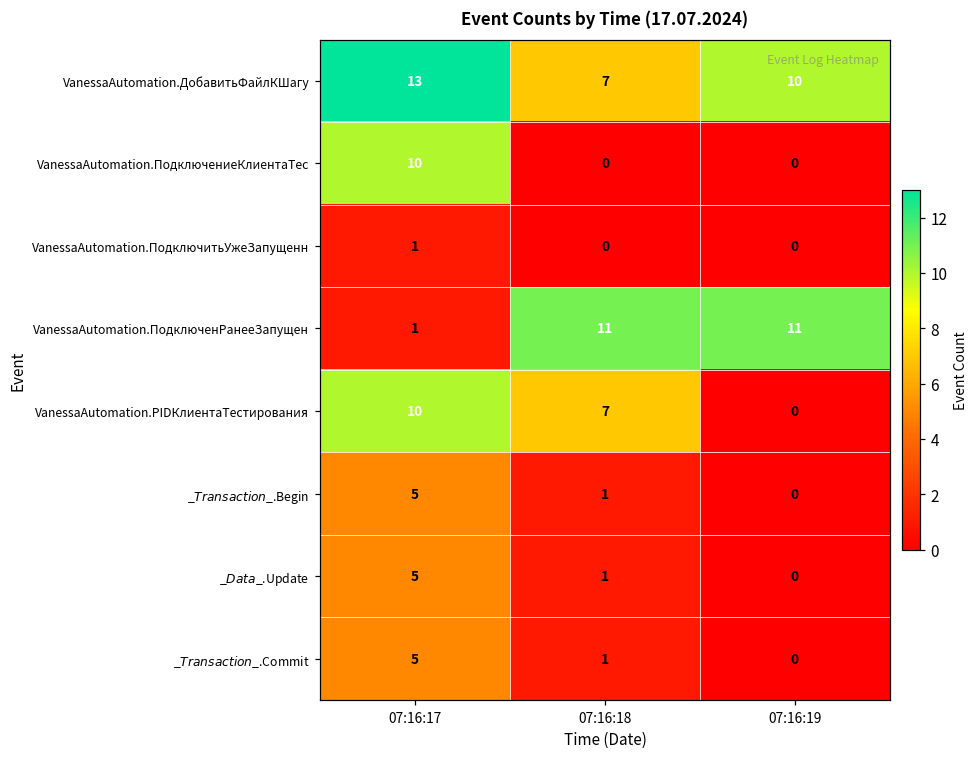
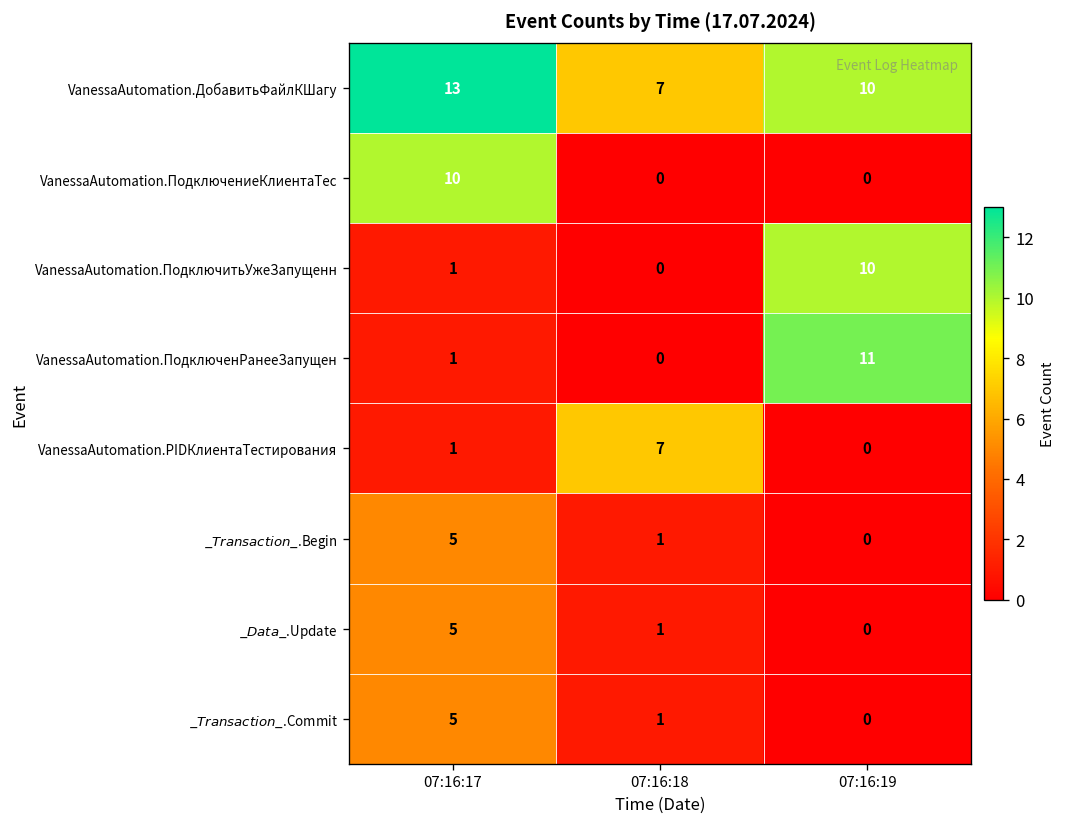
VanessaAutomation.ПодключитьУжеЗапущенн, 07:16:19: 0 -> 10
VanessaAutomation.ПодключенРанееЗапущен, 07:16:18: 11 -> 0
VanessaAutomation.PIDКлиентаТестирования, 07:16:17: 10 -> 1
